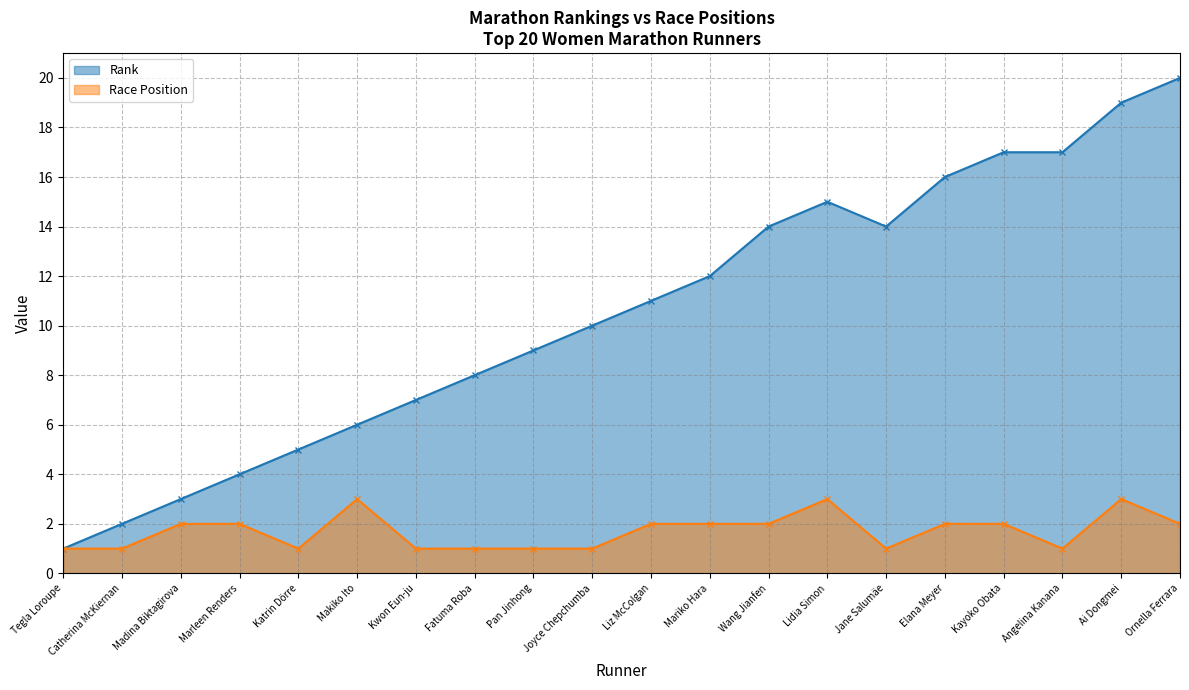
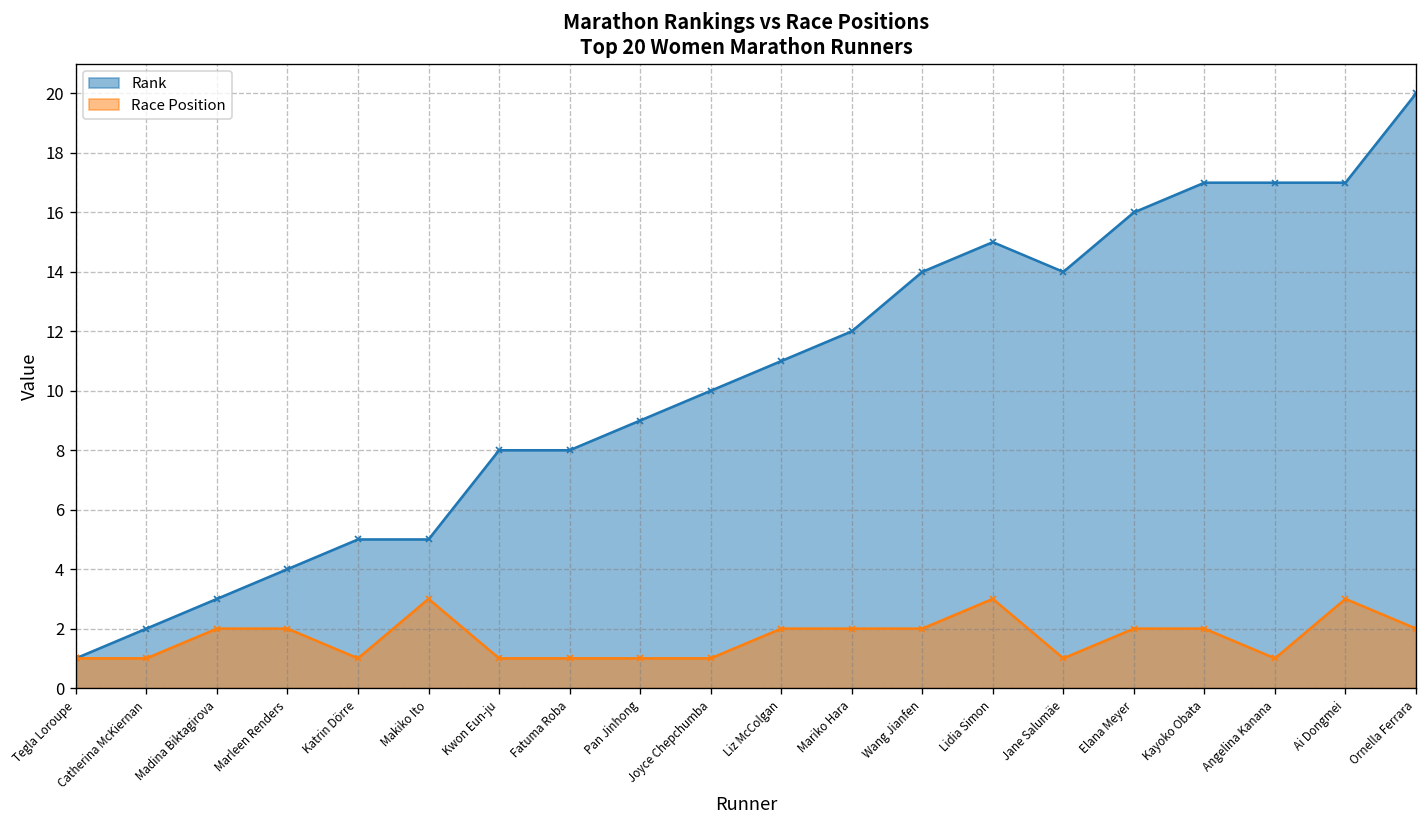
Rank, Makiko Ito: 6 -> 5
Rank, Kwon Eun-ju: 7 -> 8
Rank, Ai Dongmei: 19 -> 17
